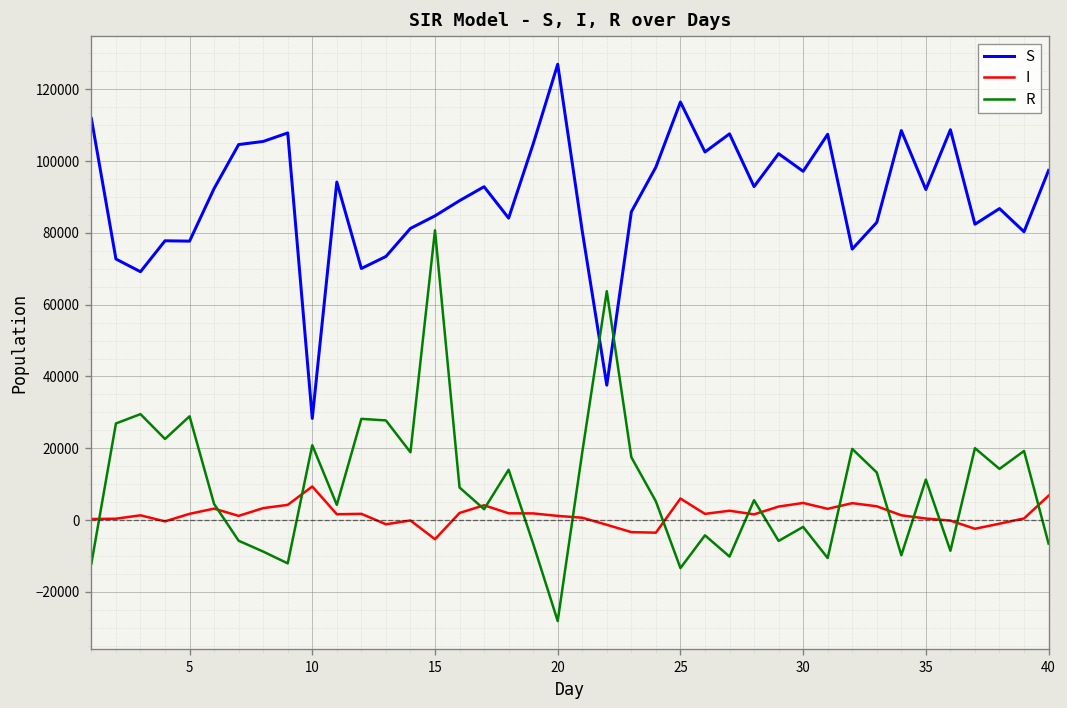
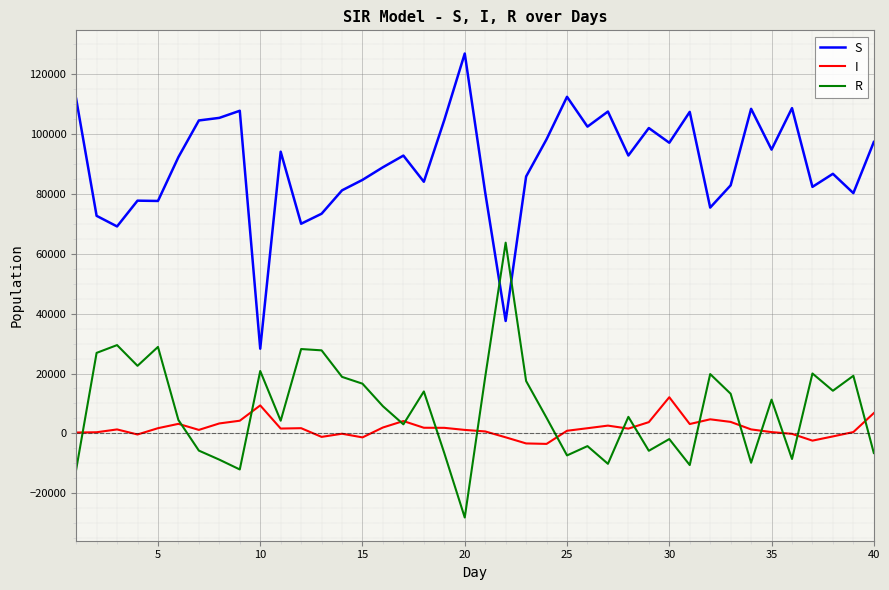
I, 15: -5000 -> -1000
R, 15: 81000 -> 17000
S, 25: 116000 -> 113000
I, 25: 6000 -> 1000
R, 25: -13000 -> -7000
I, 30: 5000 -> 12000
S, 35: 92000 -> 95000
